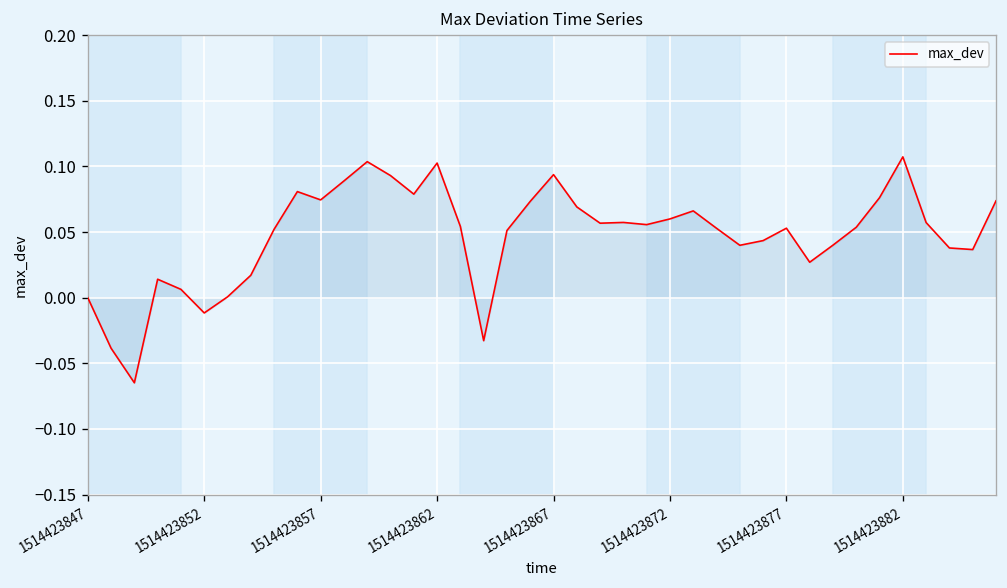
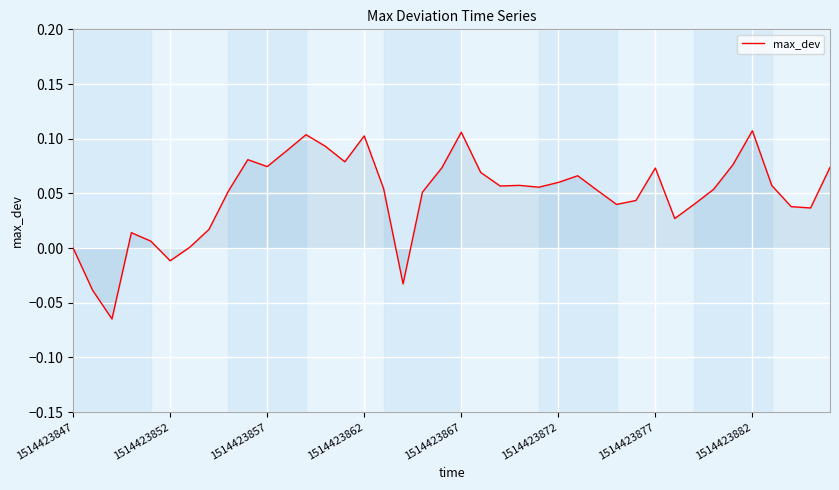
max_dev, 1514423867: 0.094 -> 0.106
max_dev, 1514423877: 0.053 -> 0.073
